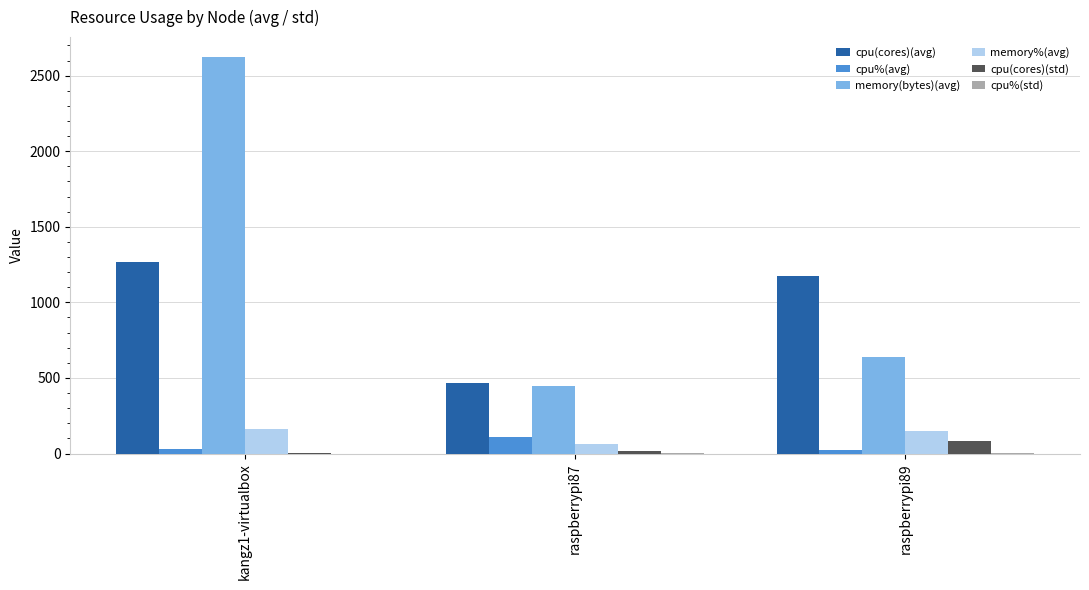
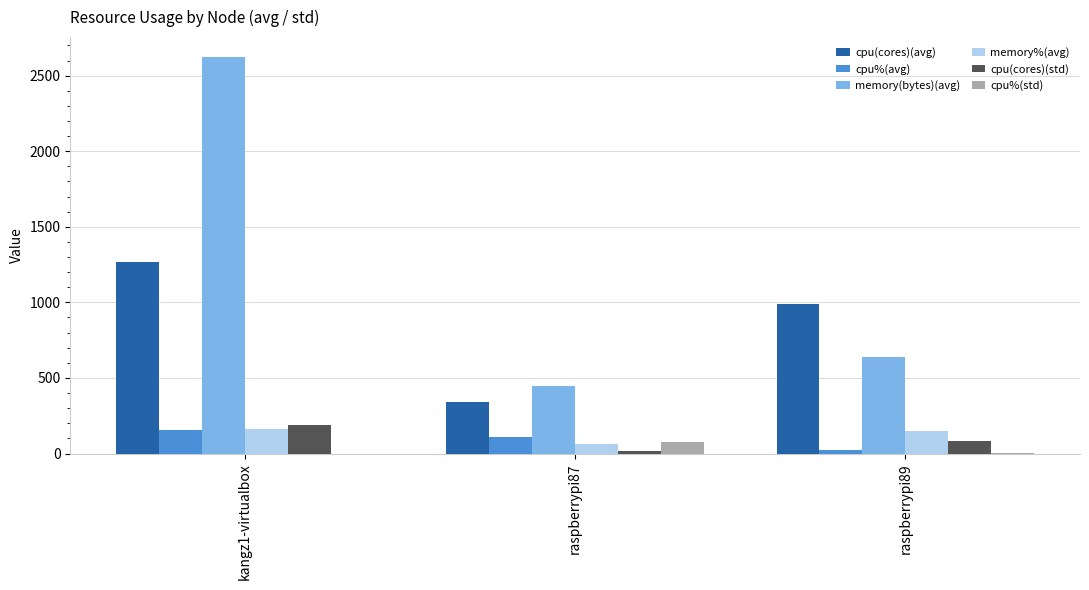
cpu%(avg), kangz1-virtualbox: 30 -> 150
cpu(cores)(std), kangz1-virtualbox: 0 -> 190
cpu(cores)(avg), raspberrypi87: 470 -> 340
cpu%(std), raspberrypi87: 0 -> 80
cpu(cores)(avg), raspberrypi89: 1180 -> 990
